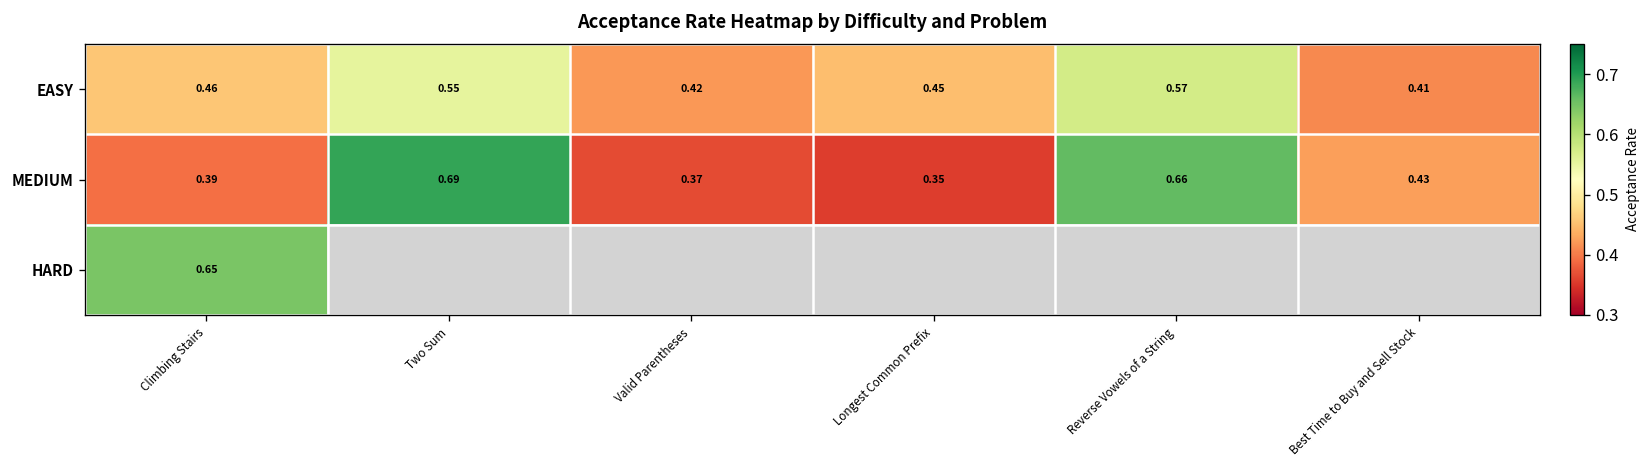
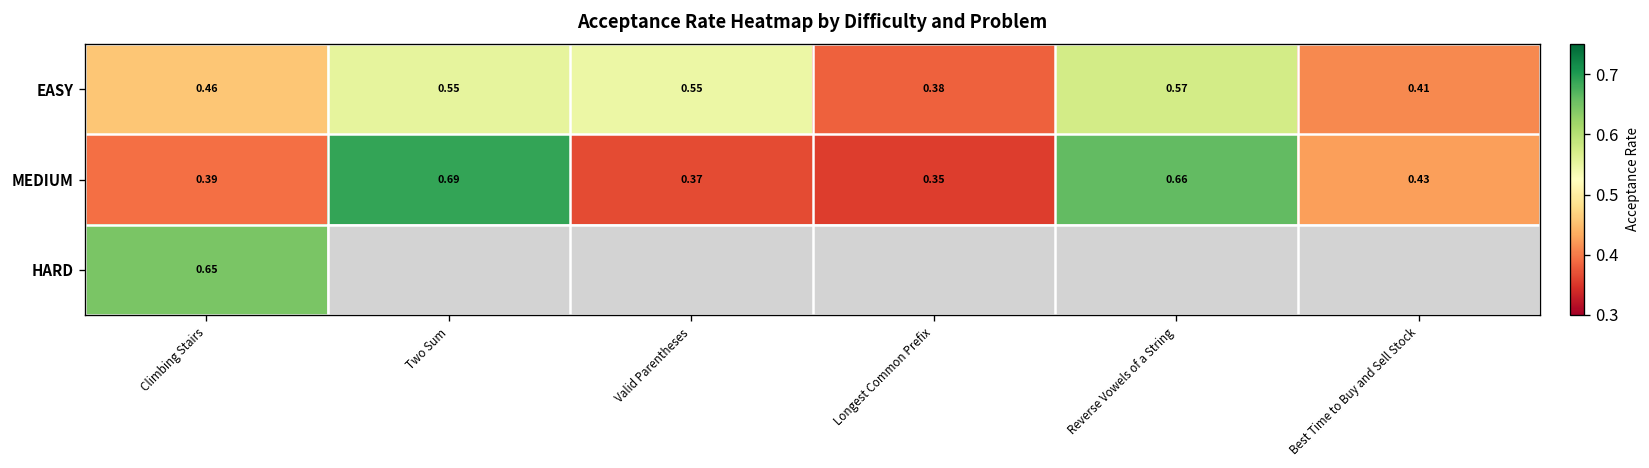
EASY, Valid Parentheses: 0.42 -> 0.55
EASY, Longest Common Prefix: 0.45 -> 0.38
